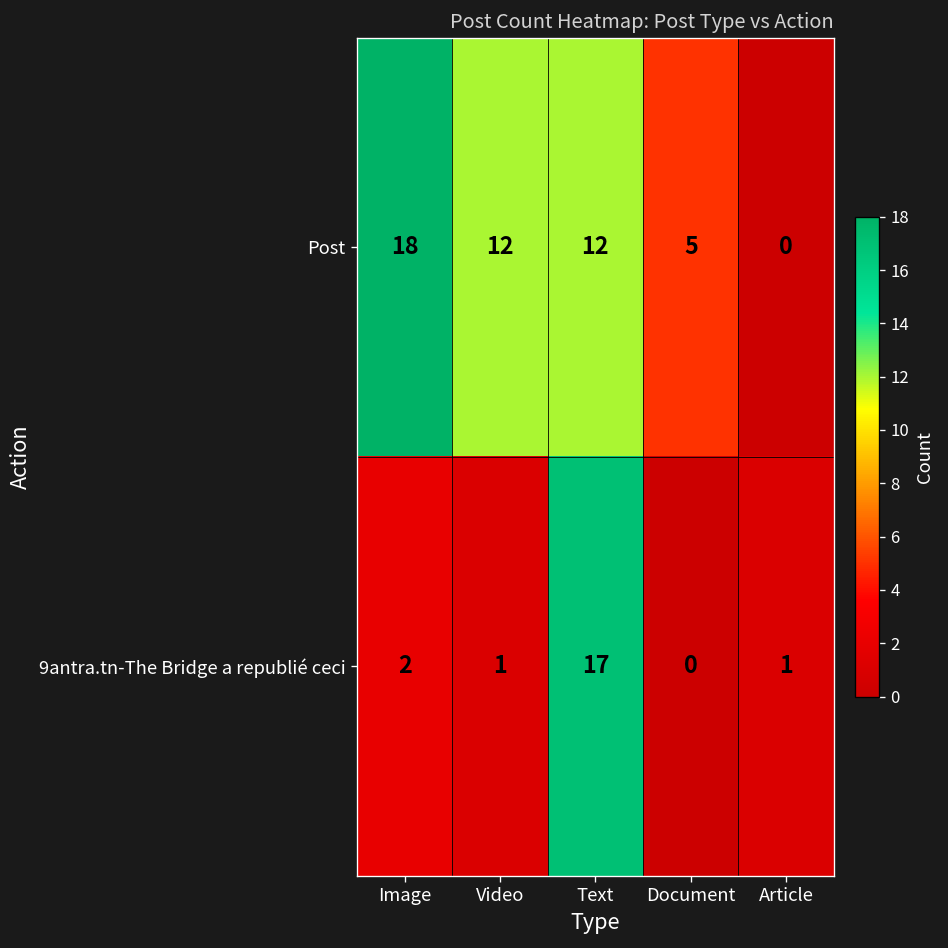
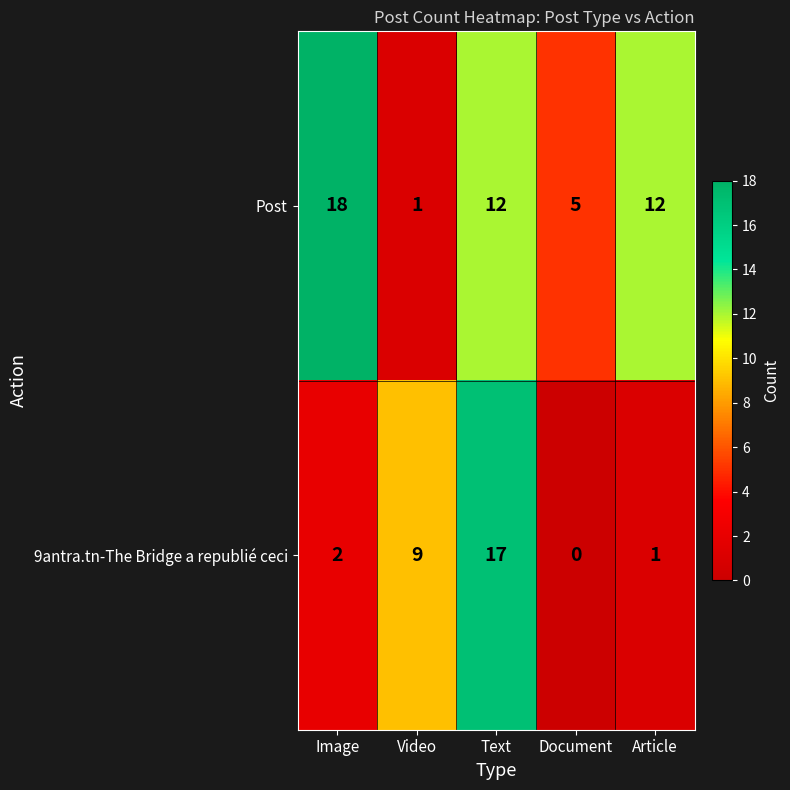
Post, Video: 12 -> 1
Post, Article: 0 -> 12
9antra.tn-The Bridge a republié ceci, Video: 1 -> 9
